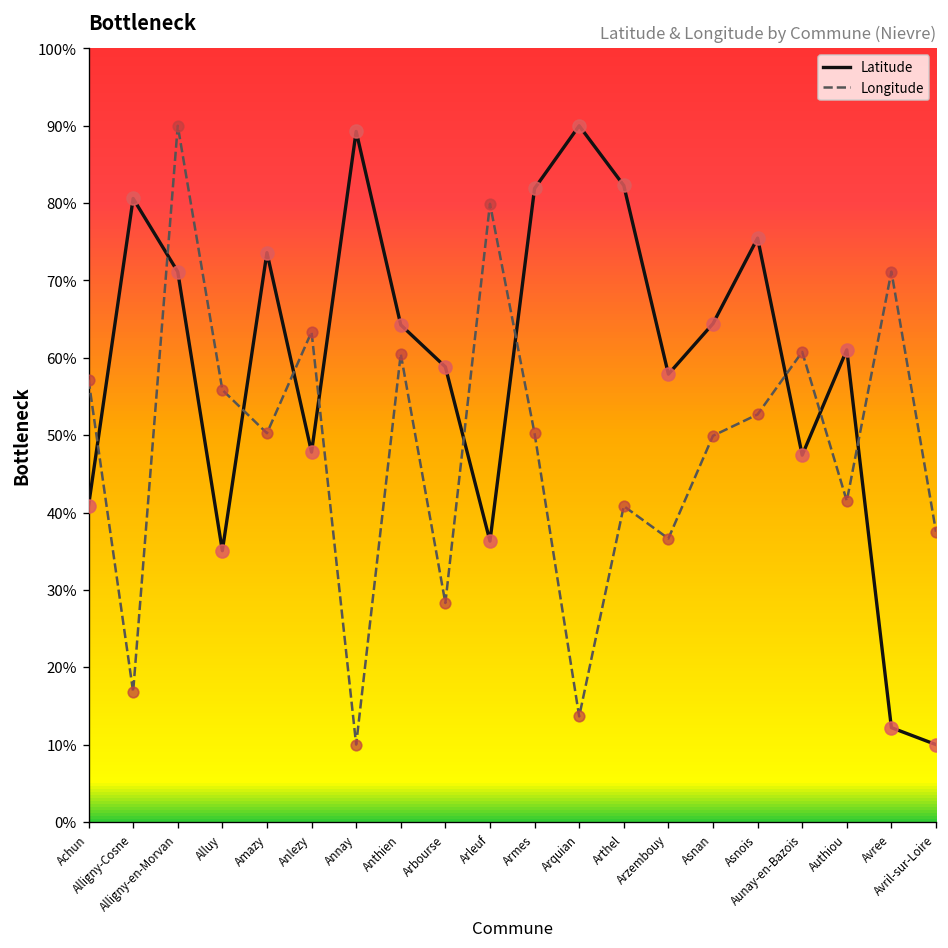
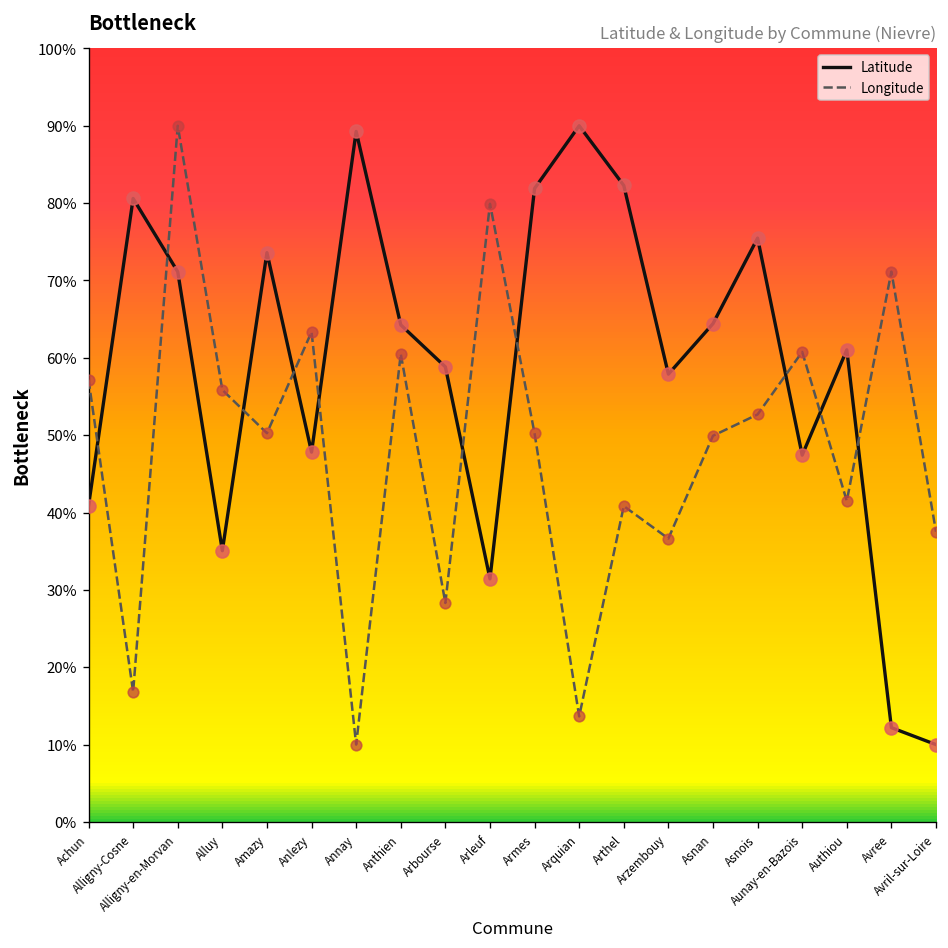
Latitude, Arleuf: 36% -> 31%
